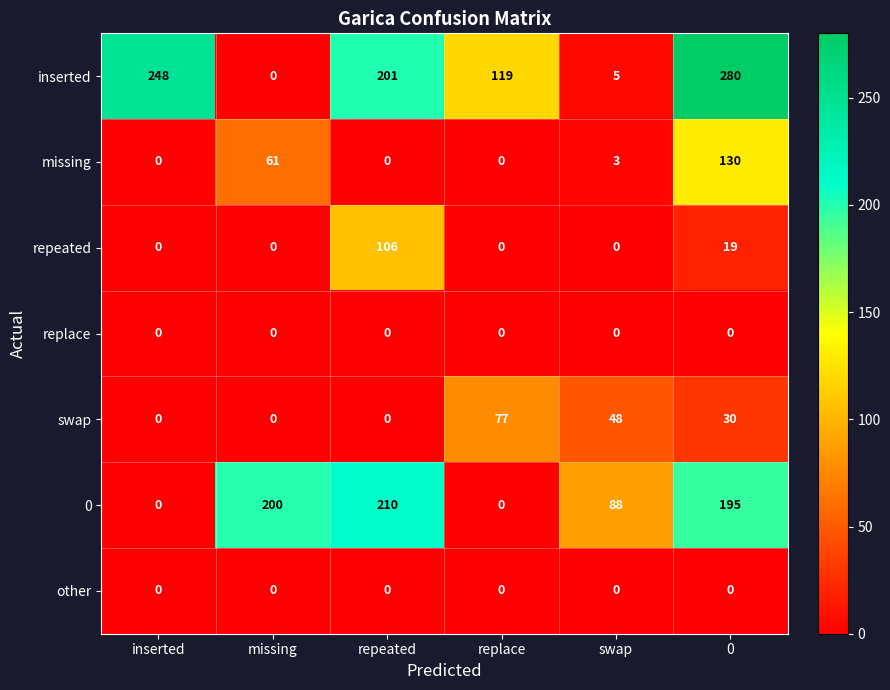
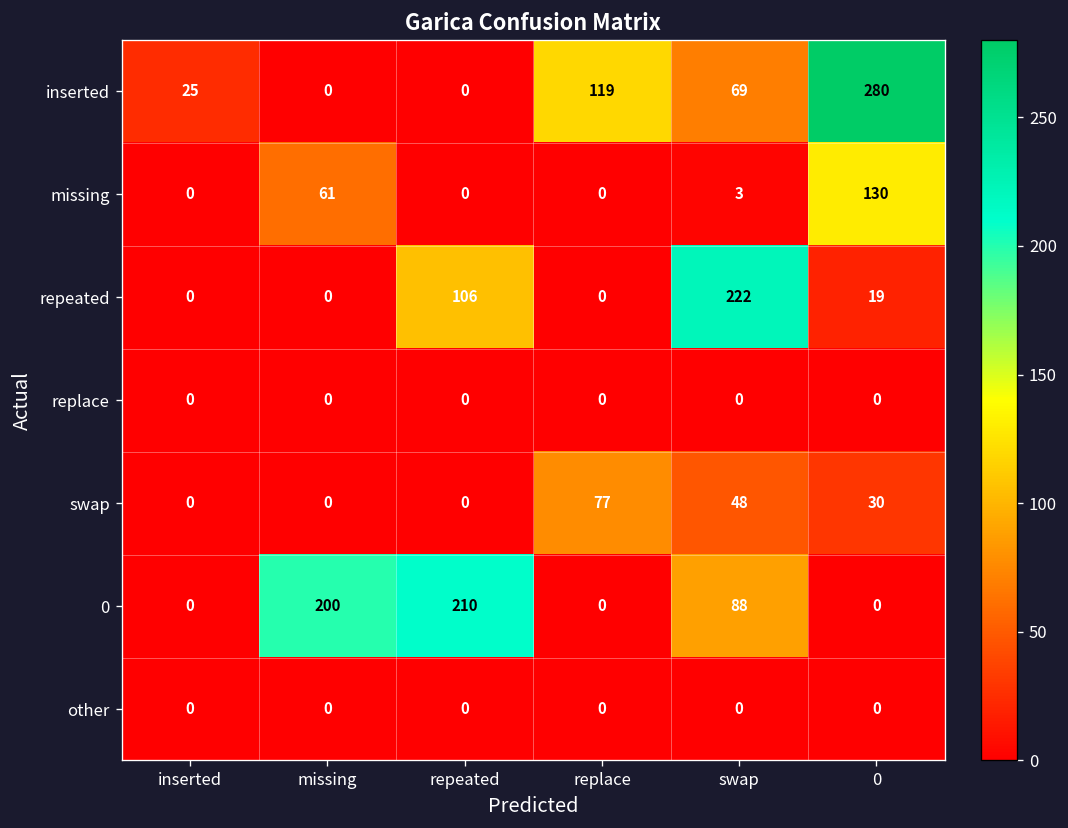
inserted, inserted: 248 -> 25
inserted, repeated: 201 -> 0
inserted, swap: 5 -> 69
repeated, swap: 0 -> 222
0, 0: 195 -> 0
